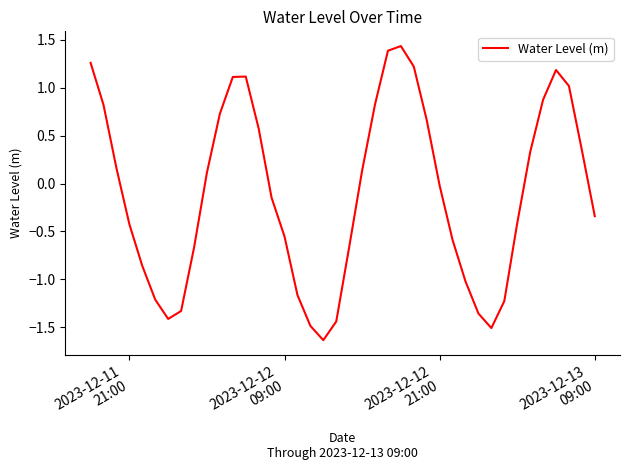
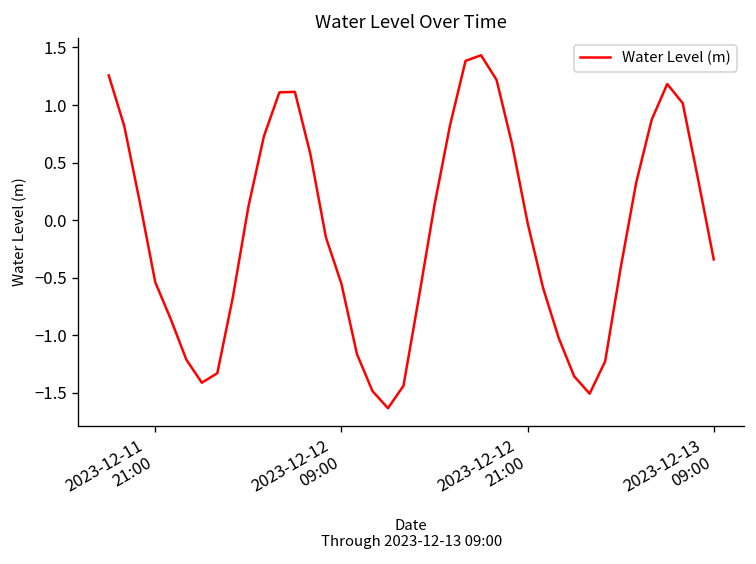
2023-12-11 21:00: -0.4 -> -0.5
